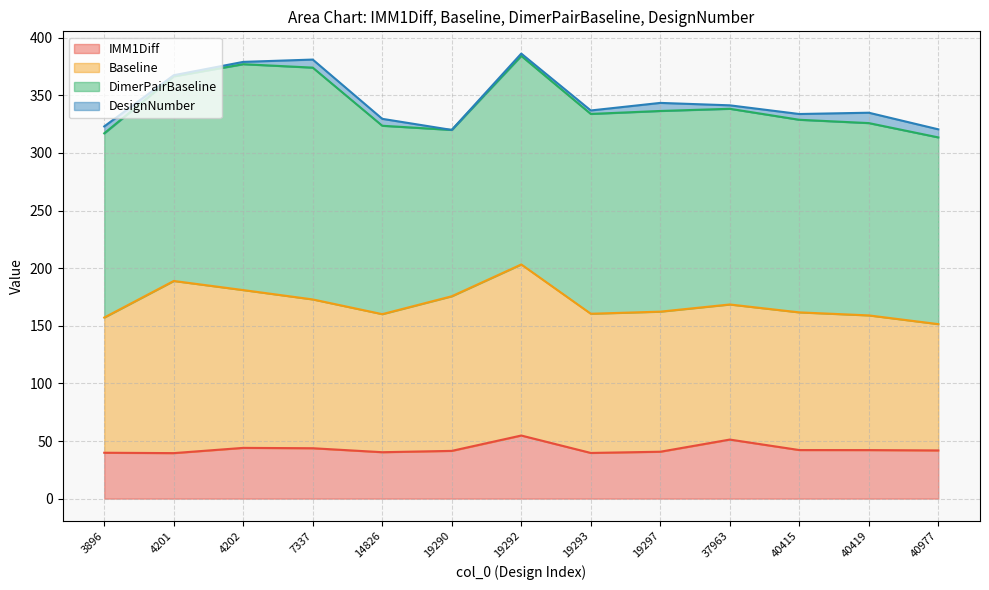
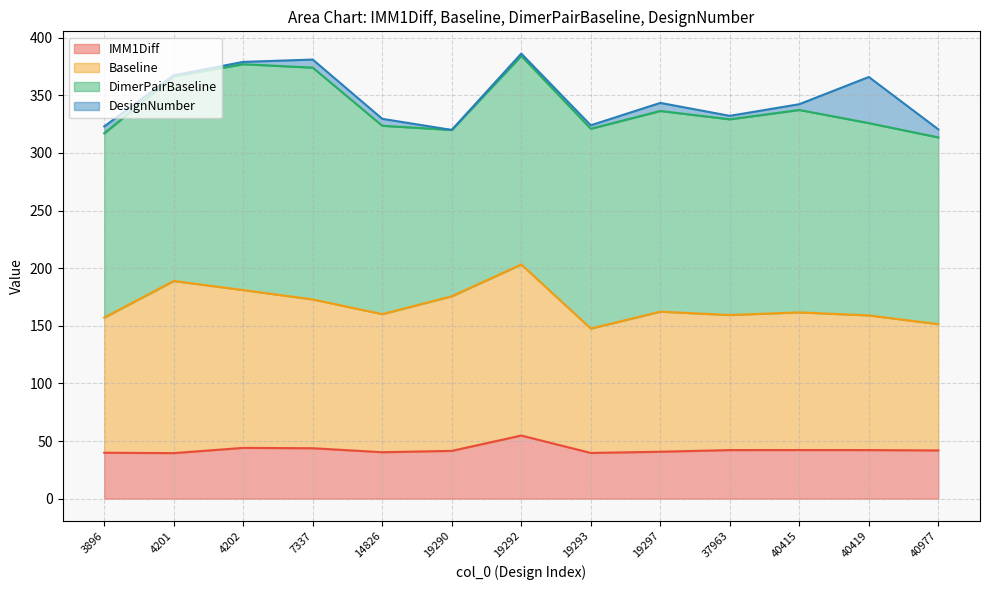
Baseline, 19293: 121 -> 108
IMM1Diff, 37963: 51 -> 42
DimerPairBaseline, 40415: 167 -> 176
DesignNumber, 40419: 9 -> 40
